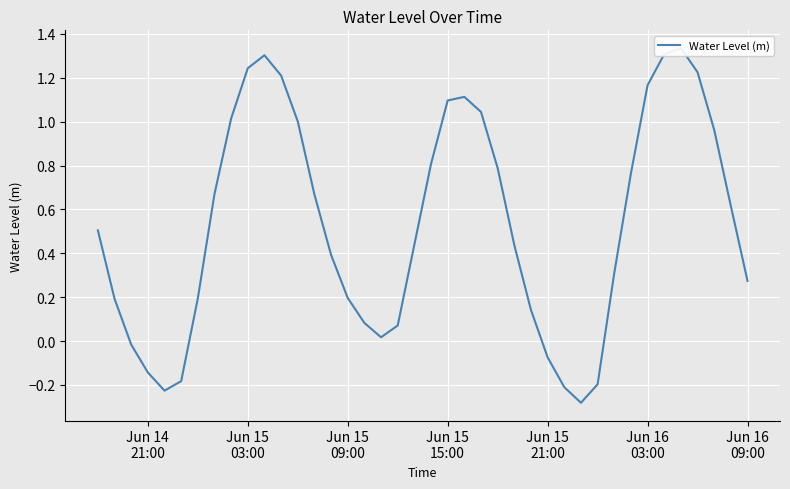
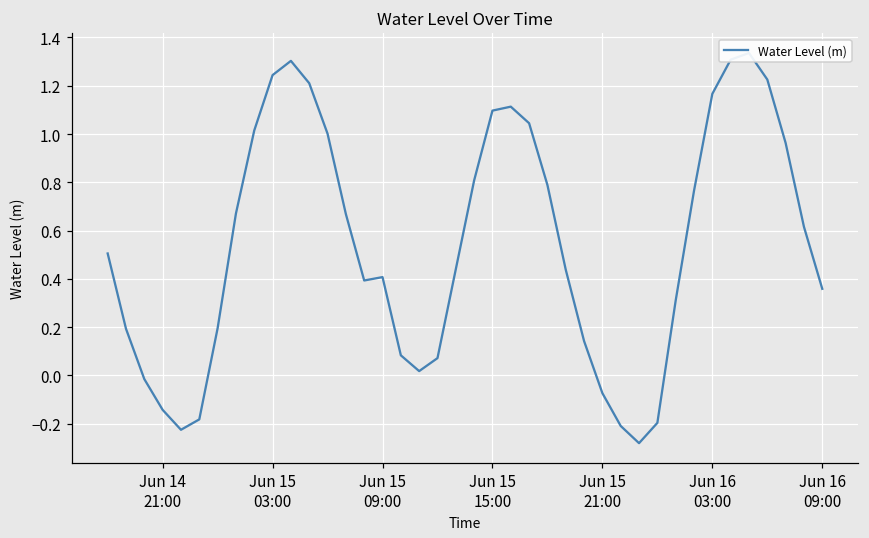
Jun 15 09:00: 0.20 -> 0.41
Jun 16 09:00: 0.27 -> 0.36
